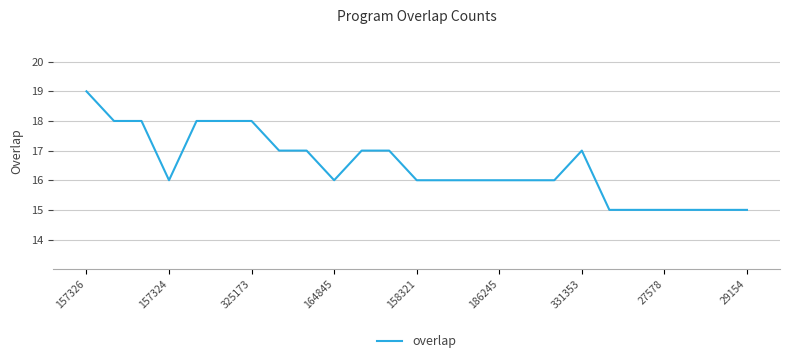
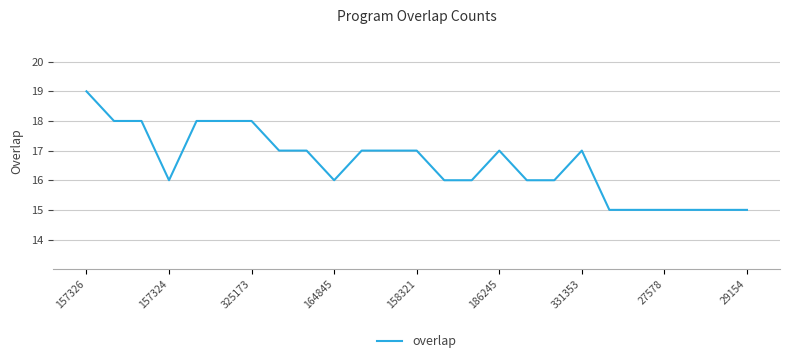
158321: 16 -> 17
186245: 16 -> 17
